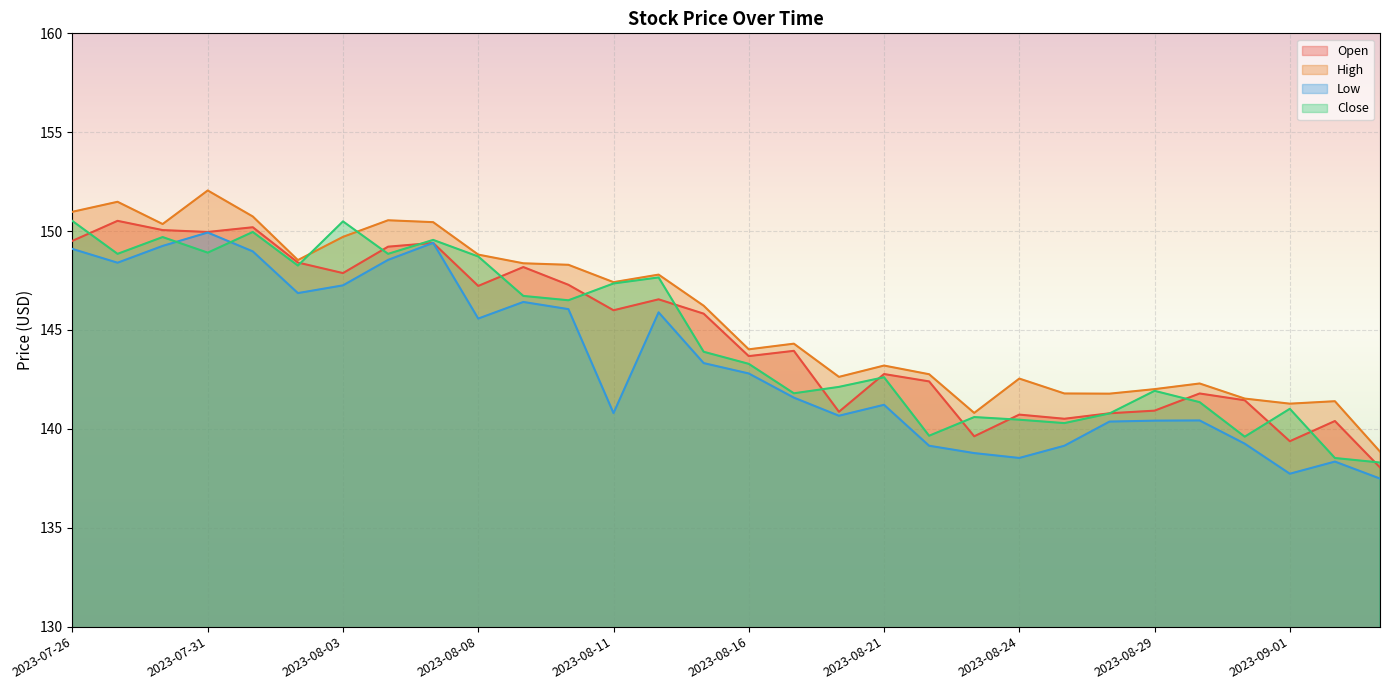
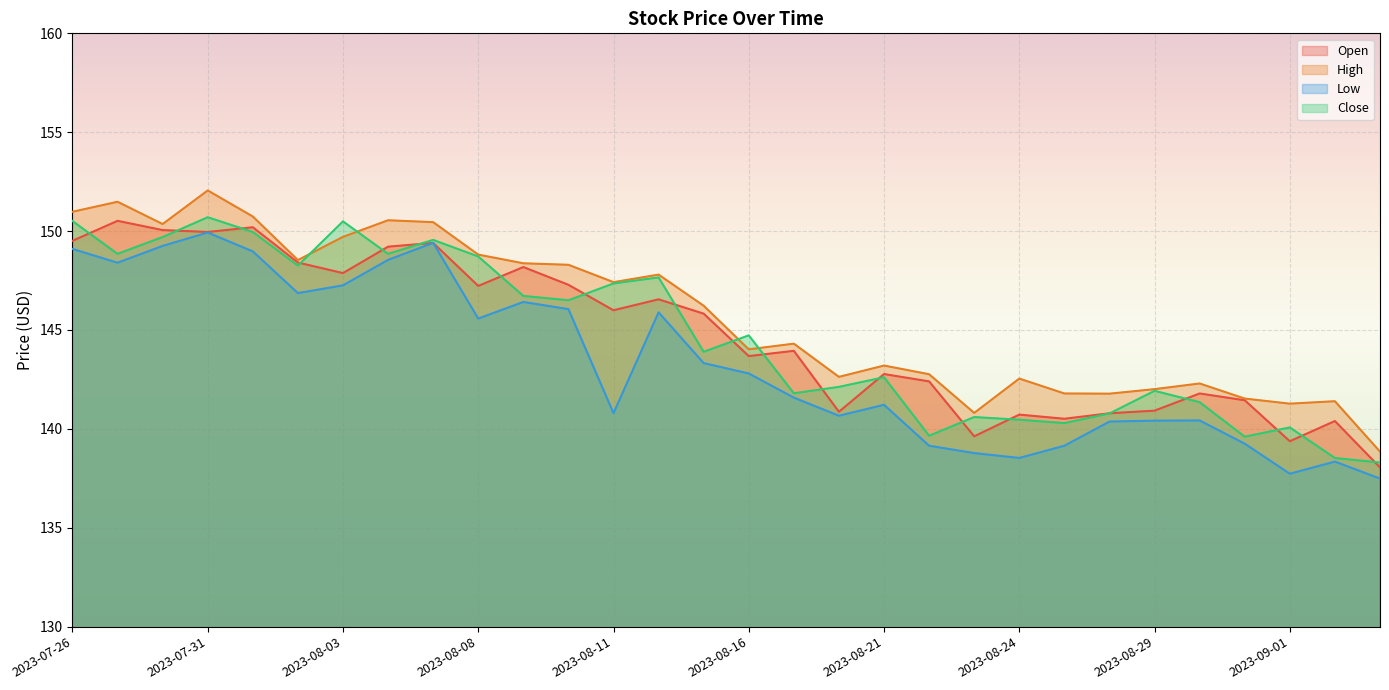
Close, 2023-07-31: 148.9 -> 150.7
Close, 2023-08-16: 143.3 -> 144.7
Close, 2023-09-01: 141.0 -> 140.1
